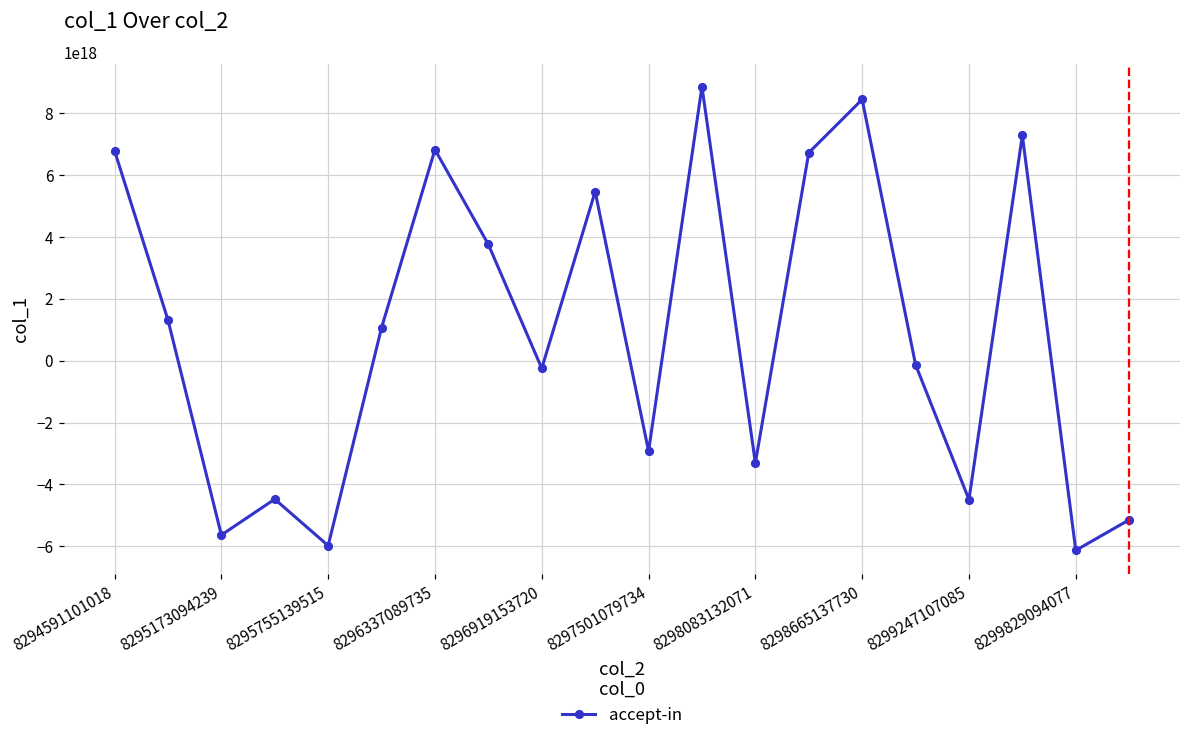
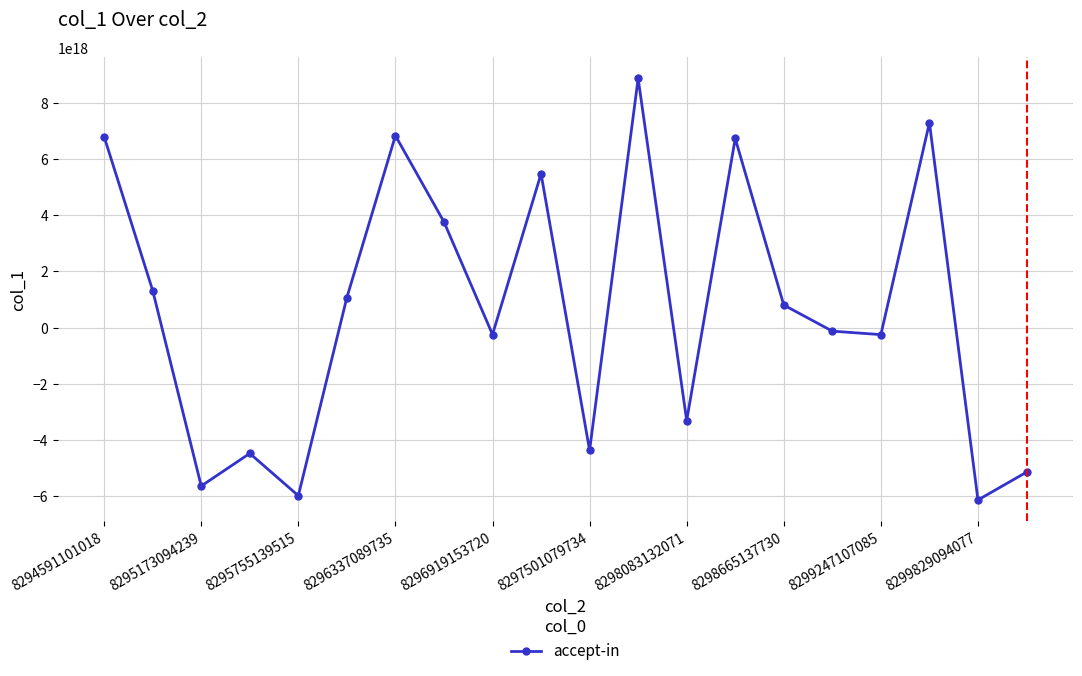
8297501079734: -2900000000000000000 -> -4400000000000000000
8298665137730: 8400000000000000000 -> 800000000000000000
8299247107085: -4500000000000000000 -> -300000000000000000
